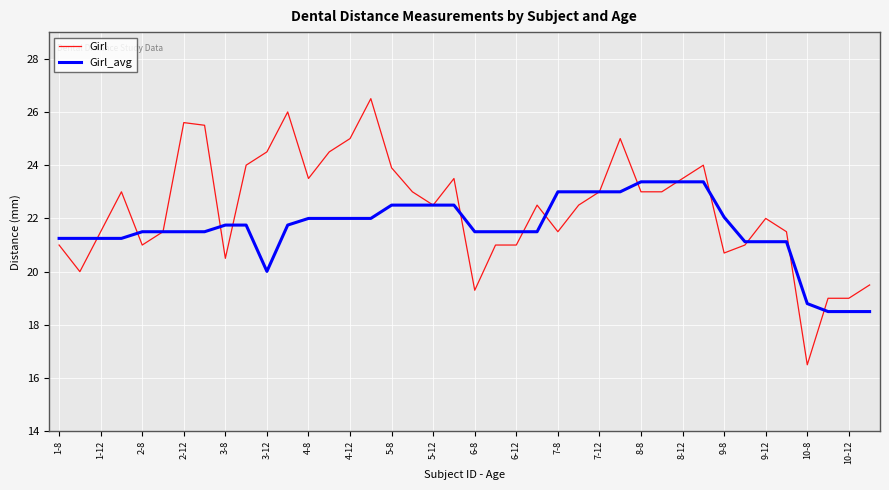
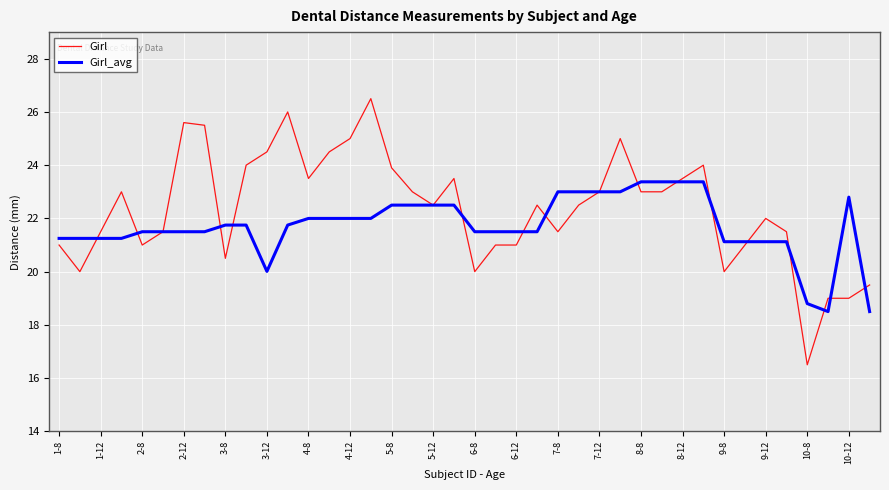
Girl, 6-8: 19.3 -> 20.0
Girl, 9-8: 20.7 -> 20.0
Girl_avg, 9-8: 22.0 -> 21.1
Girl_avg, 10-12: 18.5 -> 22.8
